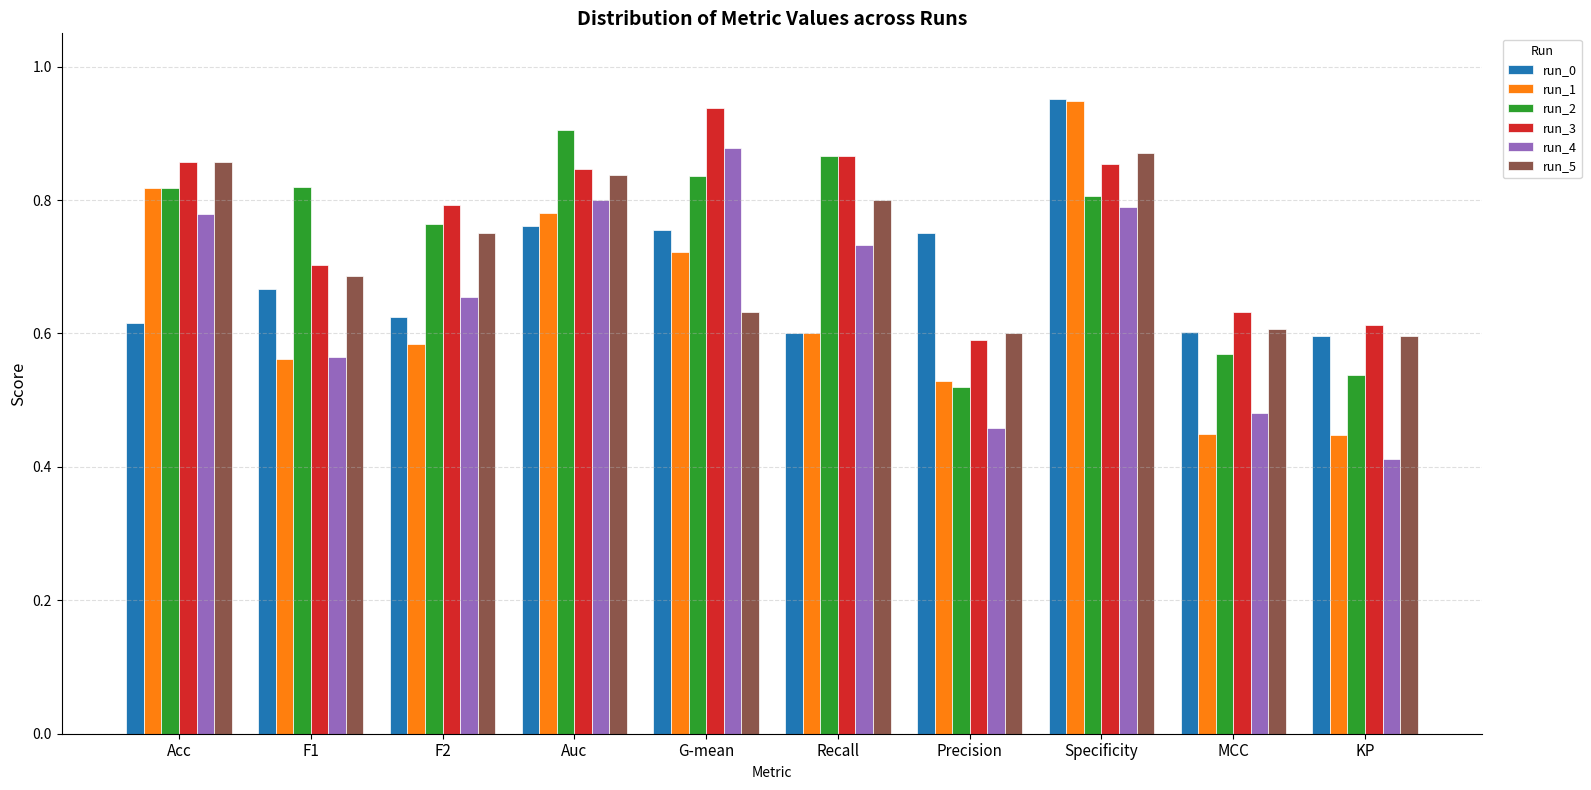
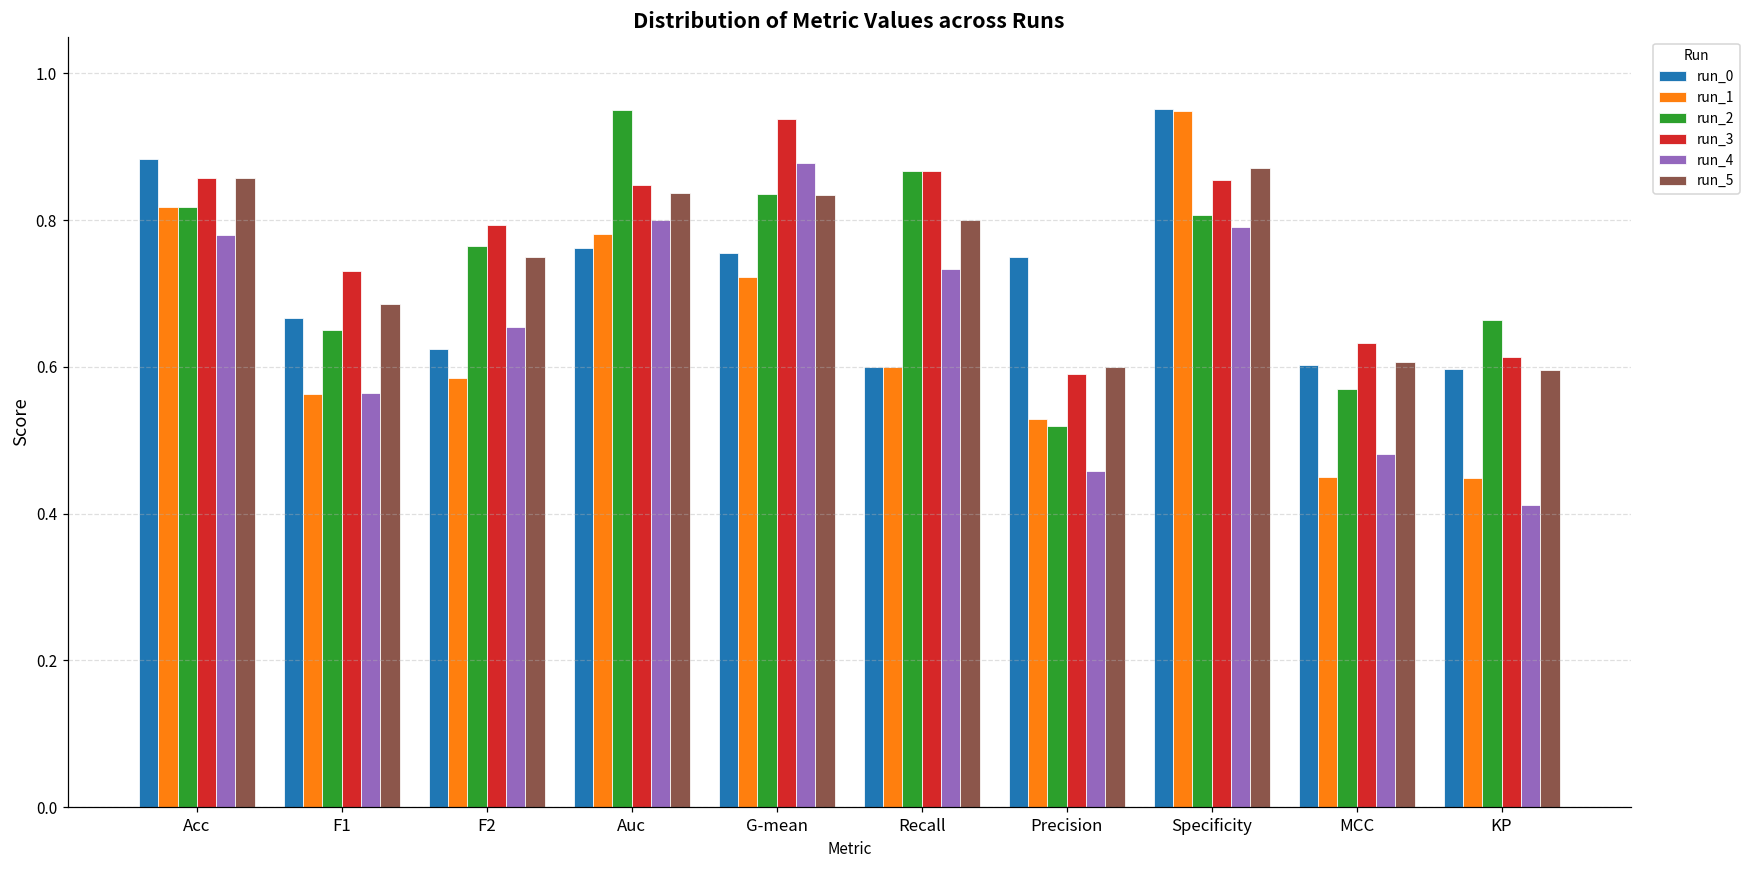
run_0, Acc: 0.62 -> 0.88
run_2, F1: 0.82 -> 0.65
run_3, F1: 0.70 -> 0.73
run_2, Auc: 0.91 -> 0.95
run_5, G-mean: 0.63 -> 0.83
run_2, KP: 0.54 -> 0.66
